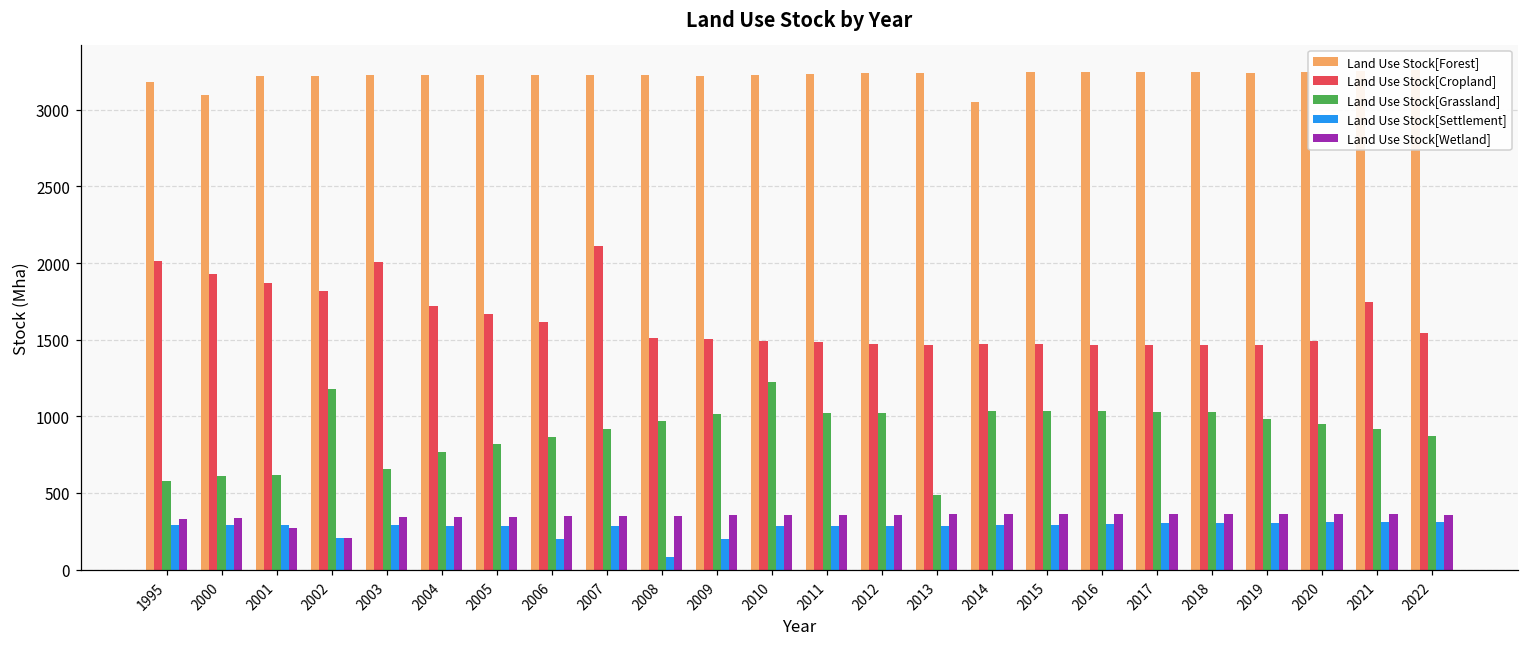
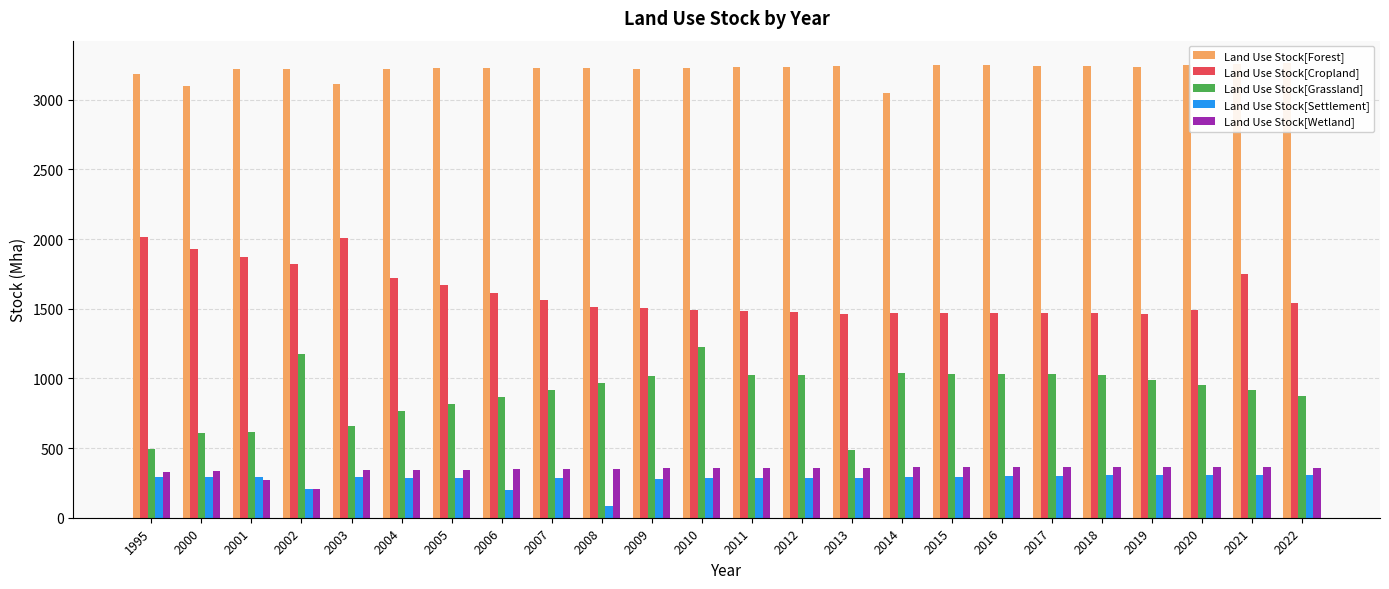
Land Use Stock[Grassland], 1995: 580 -> 490
Land Use Stock[Forest], 2003: 3220 -> 3110
Land Use Stock[Cropland], 2007: 2110 -> 1560
Land Use Stock[Settlement], 2009: 200 -> 280
